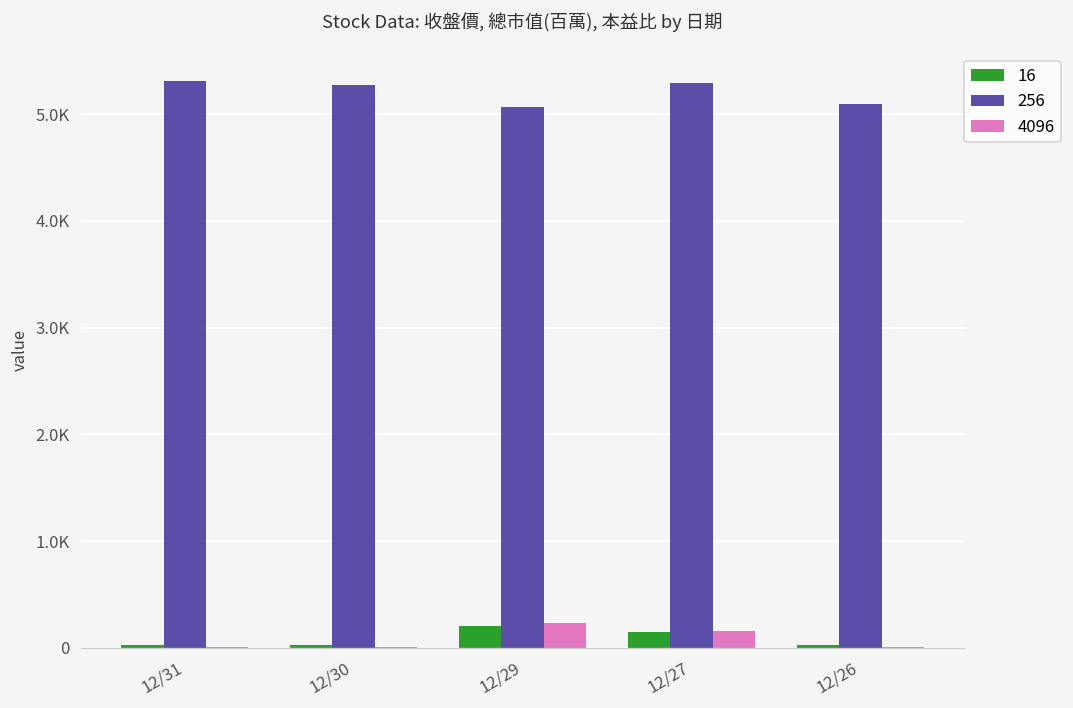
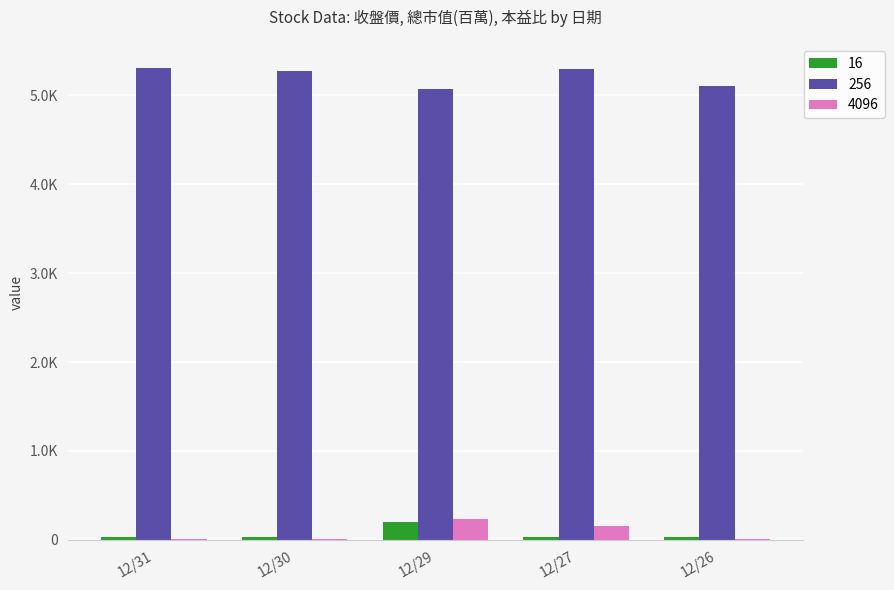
16, 12/27: 100 -> 0
